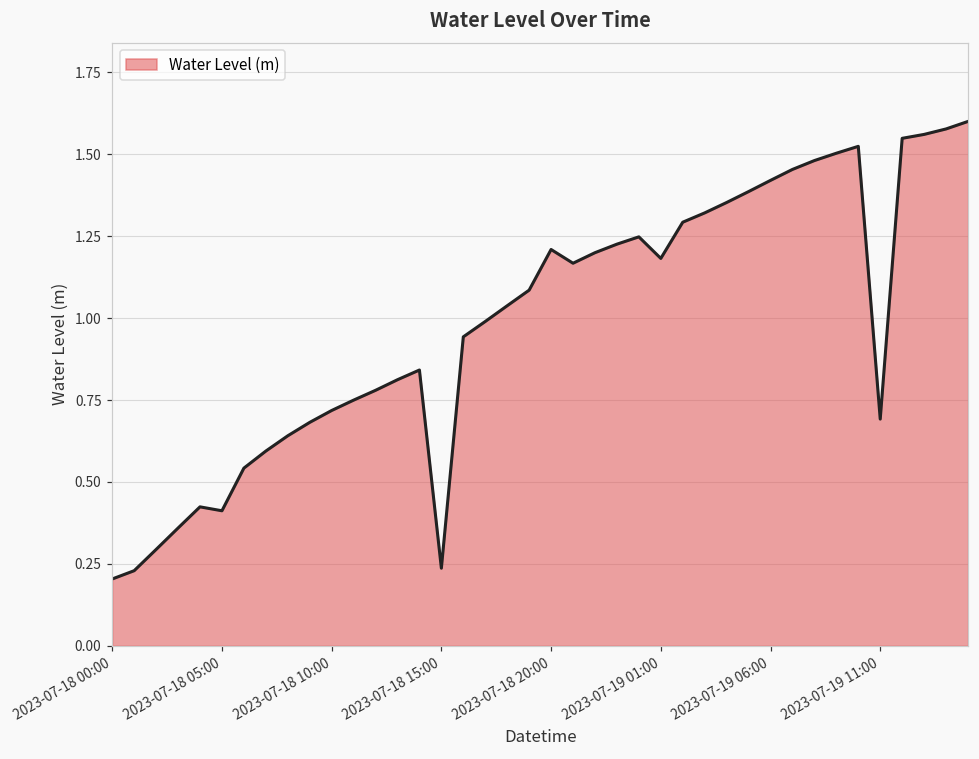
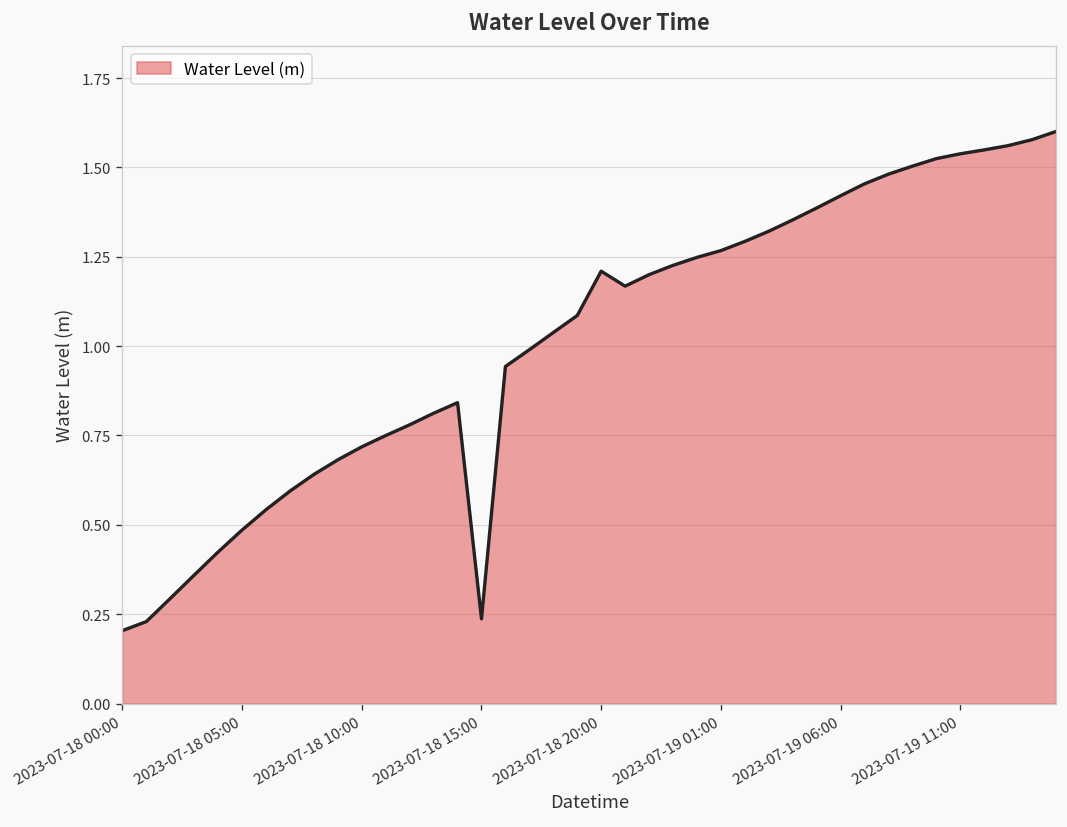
2023-07-18 05:00: 0.41 -> 0.49
2023-07-19 01:00: 1.18 -> 1.27
2023-07-19 11:00: 0.69 -> 1.54
